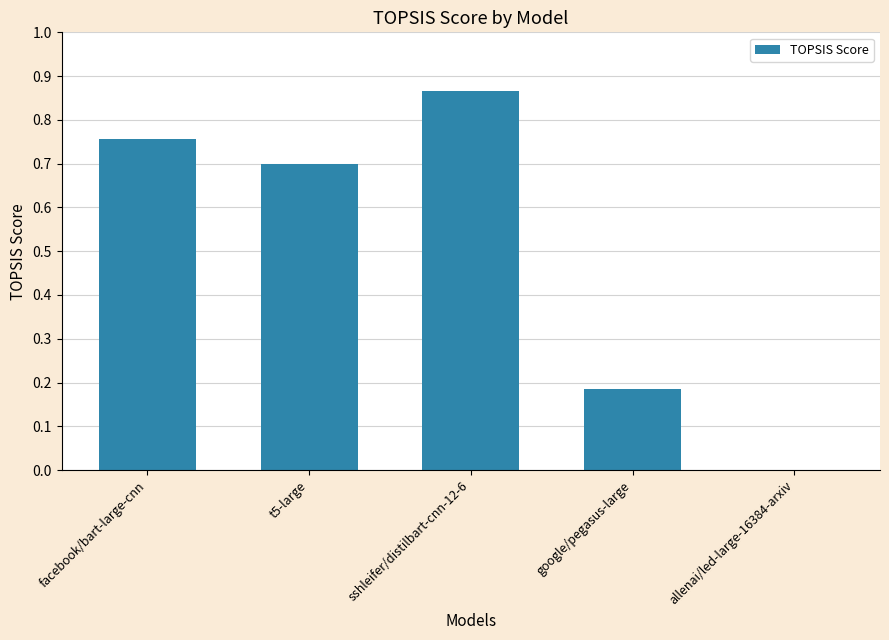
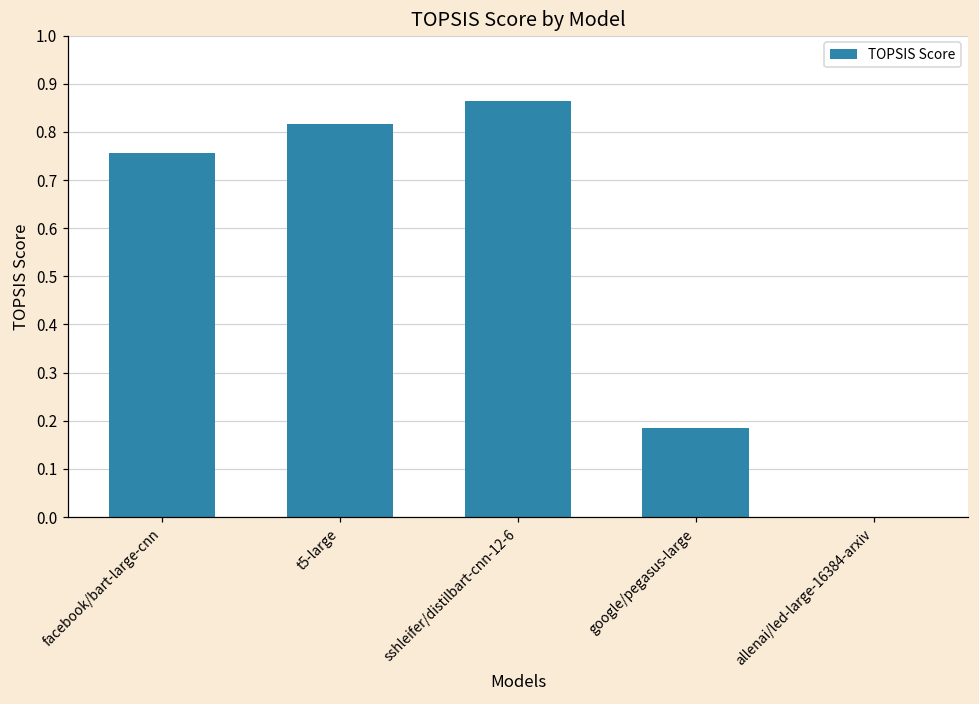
t5-large: 0.70 -> 0.82
